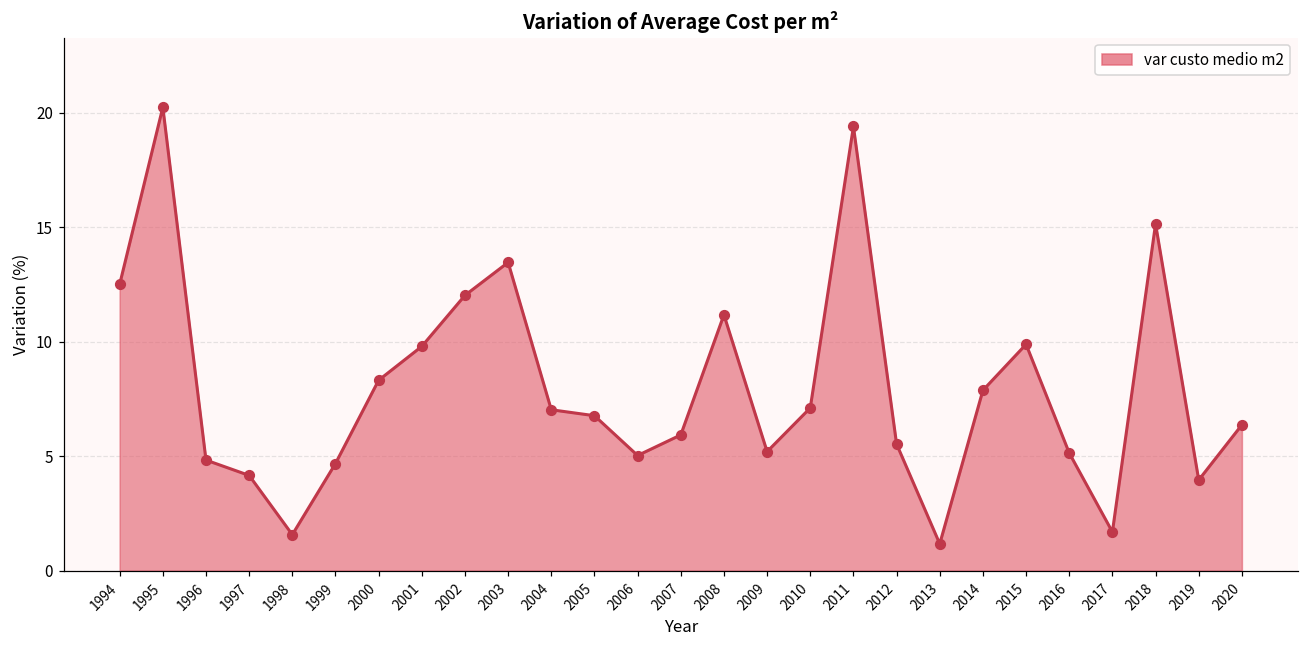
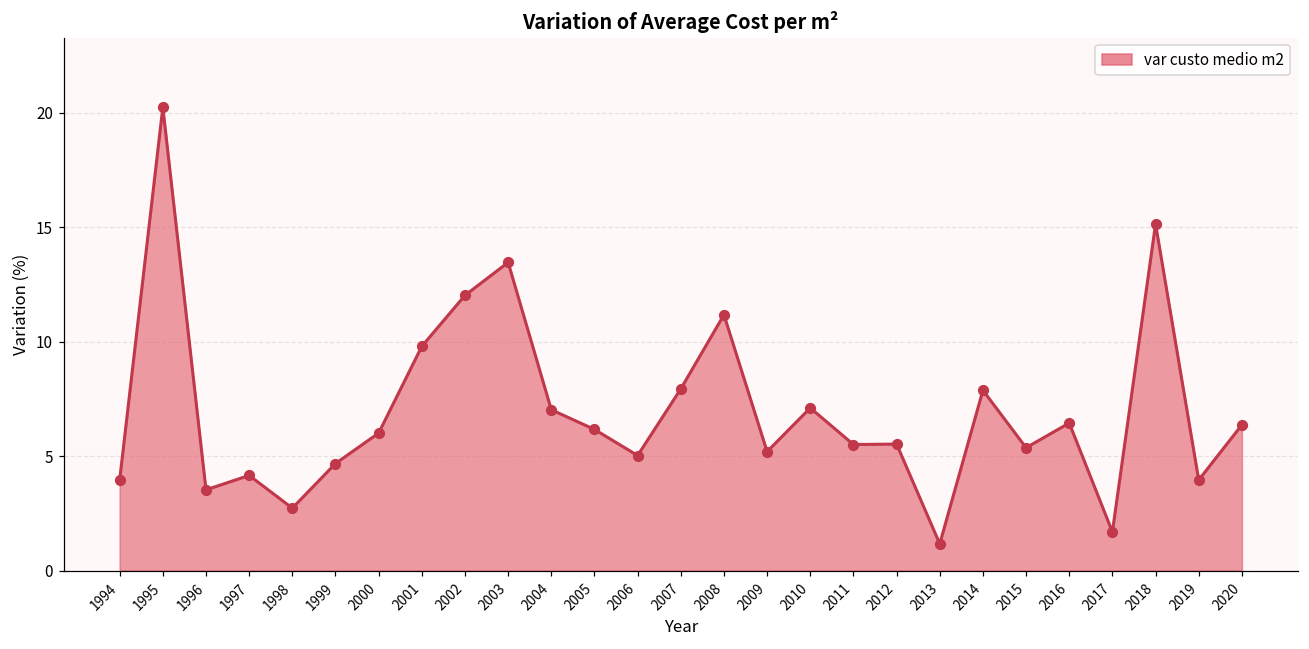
1994: 12.5 -> 4.0
1996: 4.8 -> 3.5
1998: 1.6 -> 2.7
2000: 8.3 -> 6.0
2005: 6.8 -> 6.2
2007: 5.9 -> 7.9
2011: 19.4 -> 5.5
2015: 9.9 -> 5.4
2016: 5.1 -> 6.5
